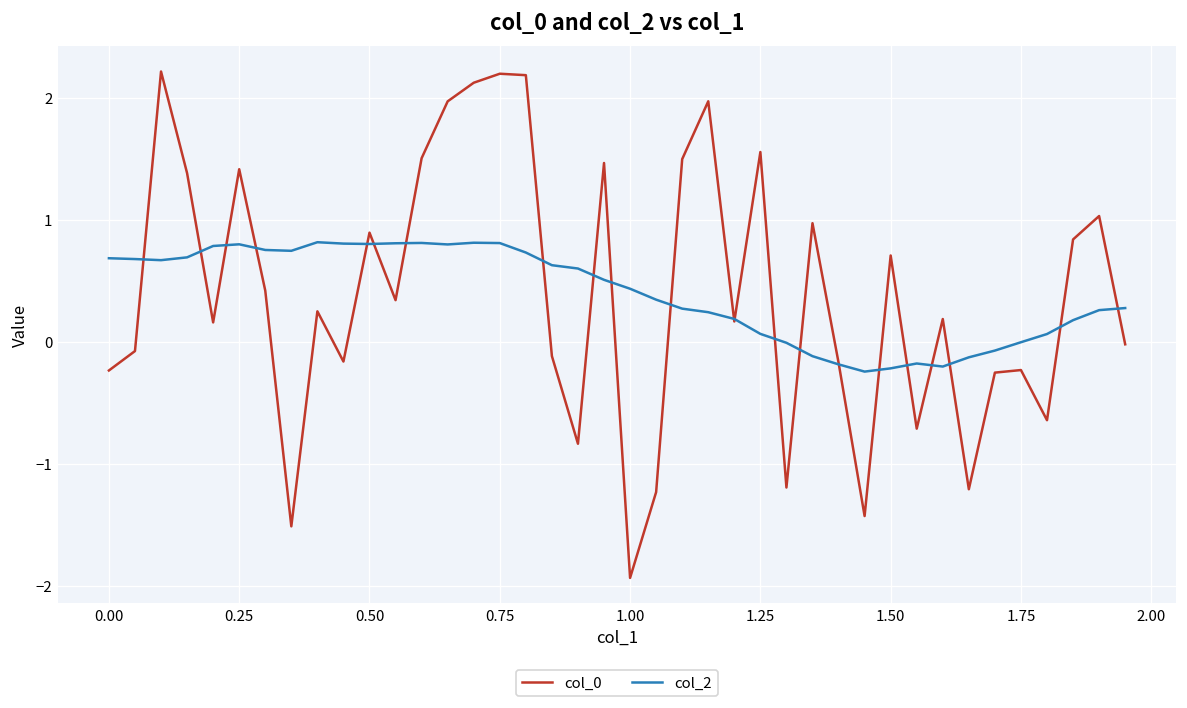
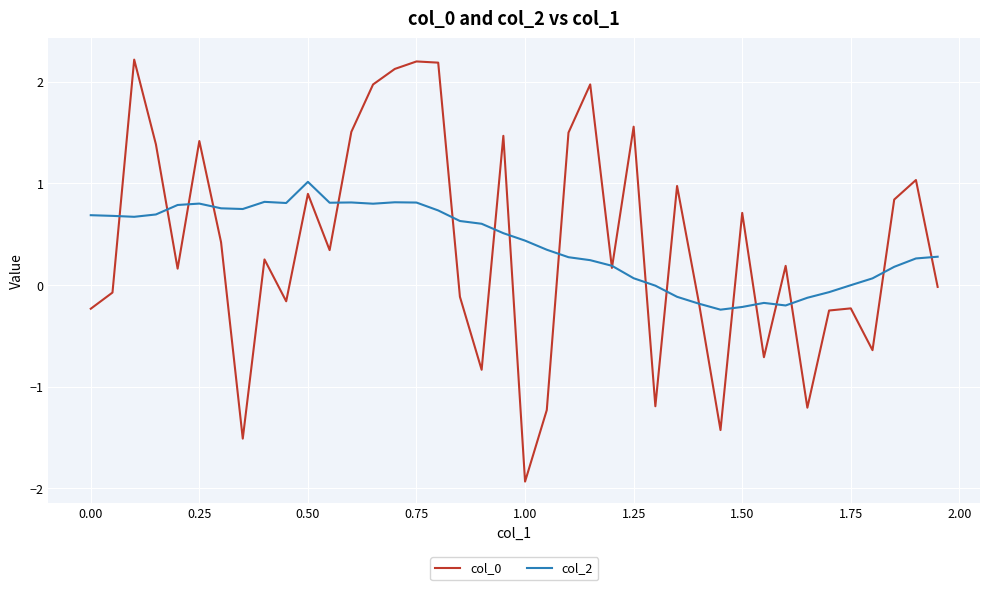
col_2, 0.50: 0.80 -> 1.02
